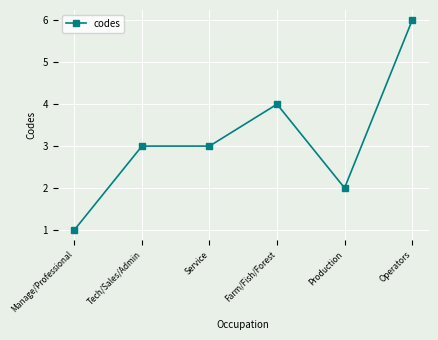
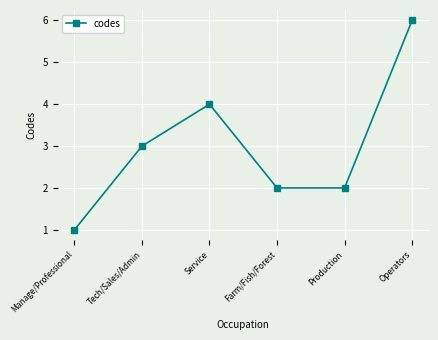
Service: 3 -> 4
Farm/Fish/Forest: 4 -> 2
